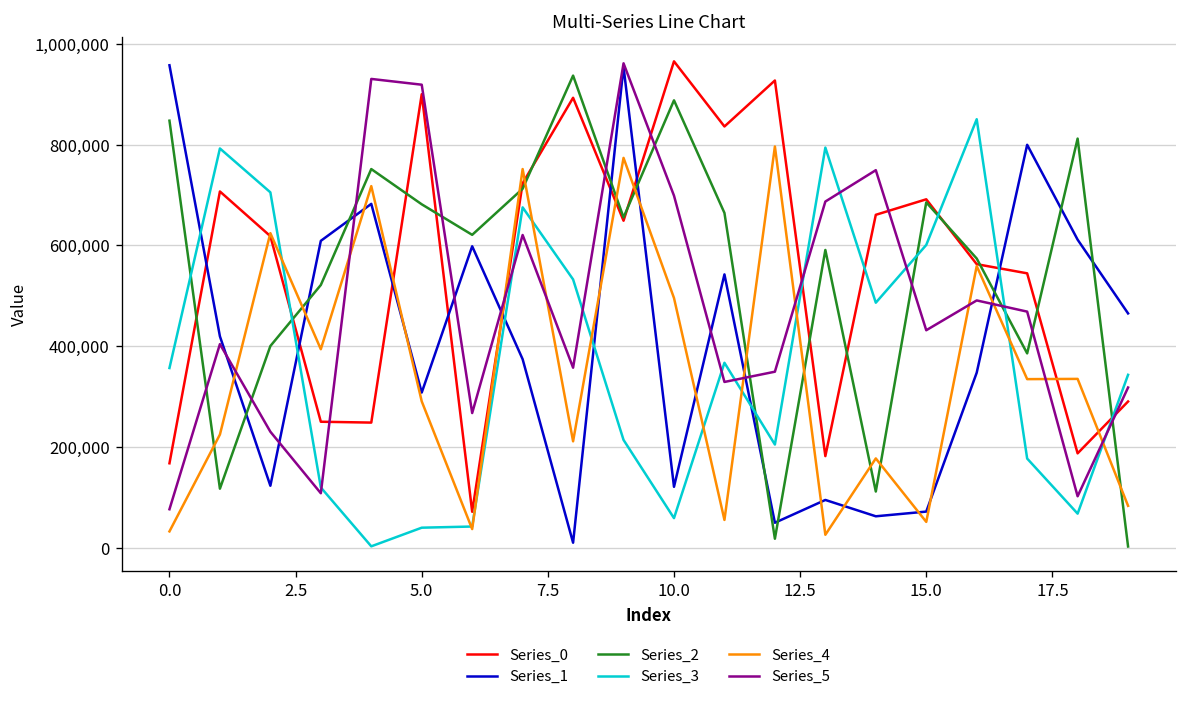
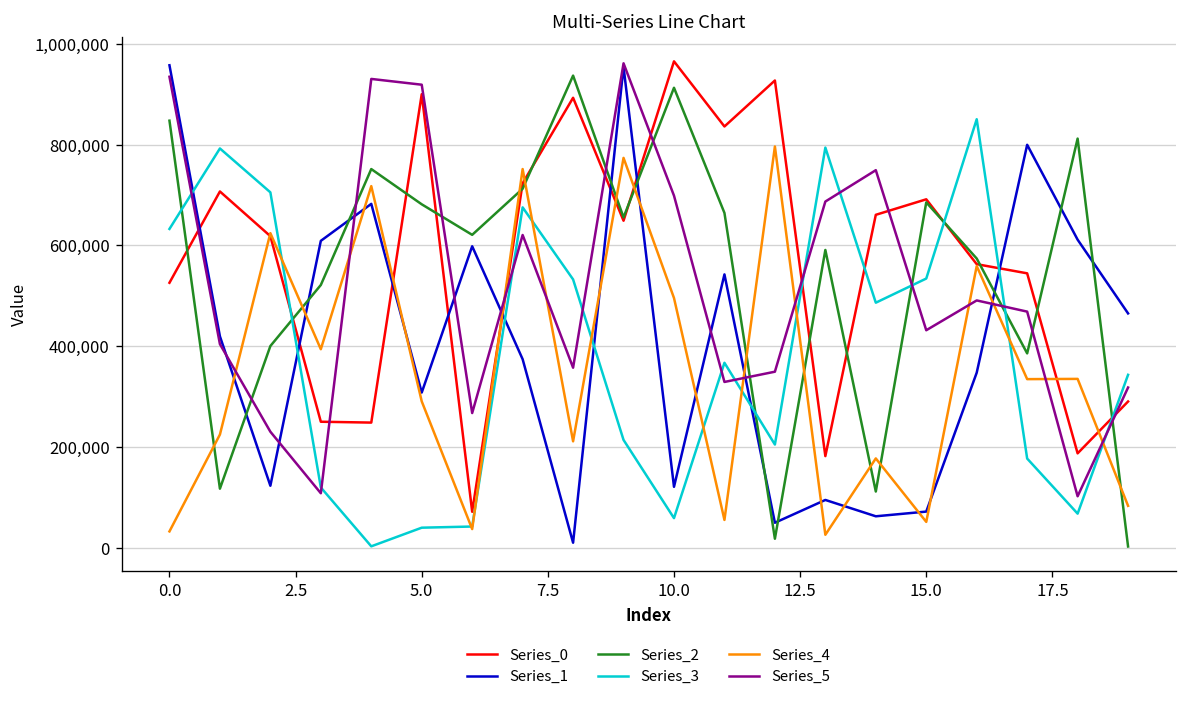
Series_0, 0.0: 170,000 -> 530,000
Series_3, 0.0: 360,000 -> 630,000
Series_5, 0.0: 80,000 -> 930,000
Series_2, 10.0: 890,000 -> 910,000
Series_3, 15.0: 600,000 -> 530,000
